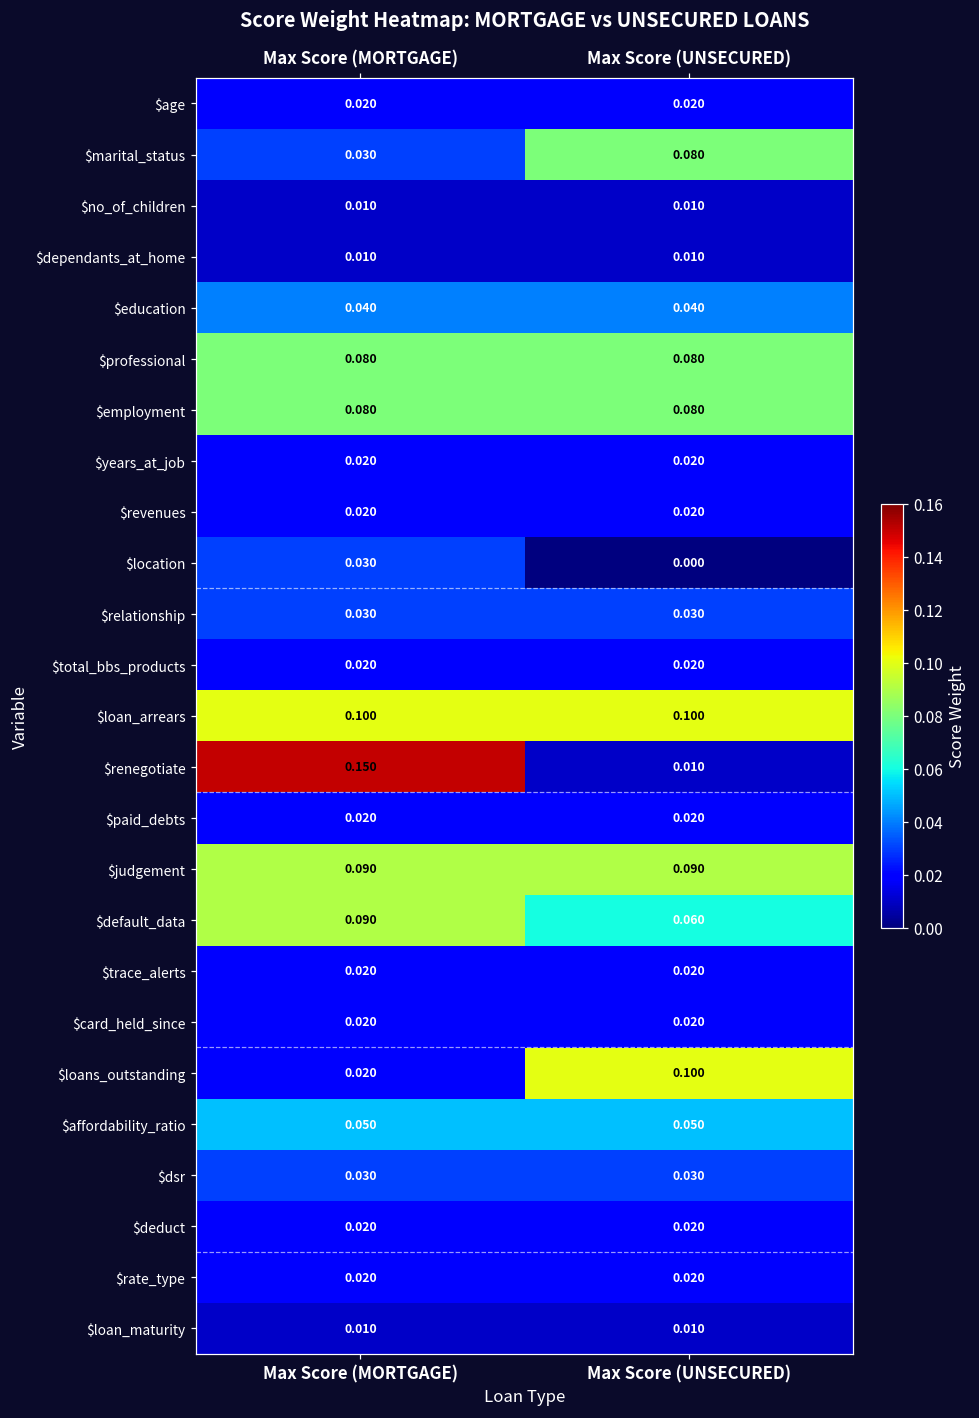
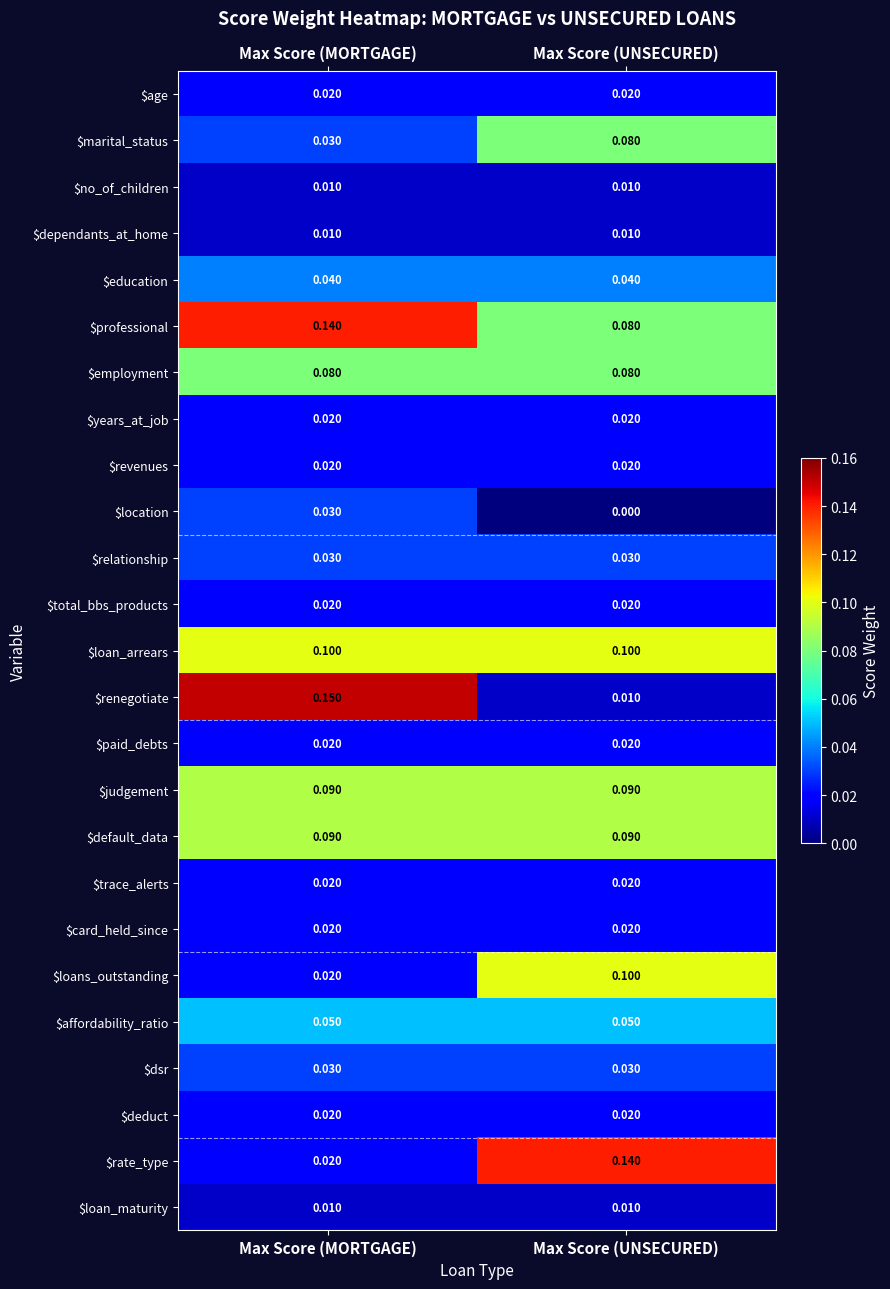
$professional, Max Score (MORTGAGE): 0.080 -> 0.140
$default_data, Max Score (UNSECURED): 0.060 -> 0.090
$rate_type, Max Score (UNSECURED): 0.020 -> 0.140
